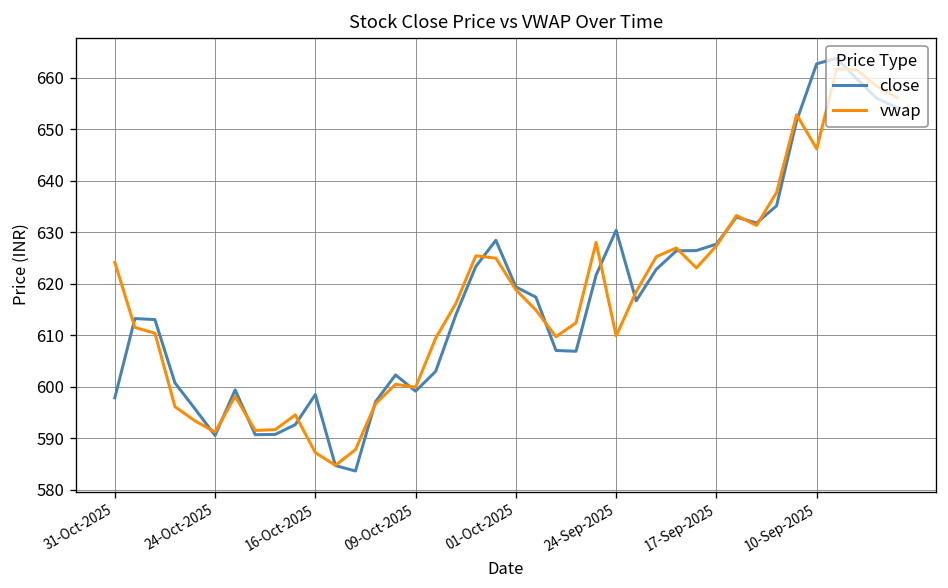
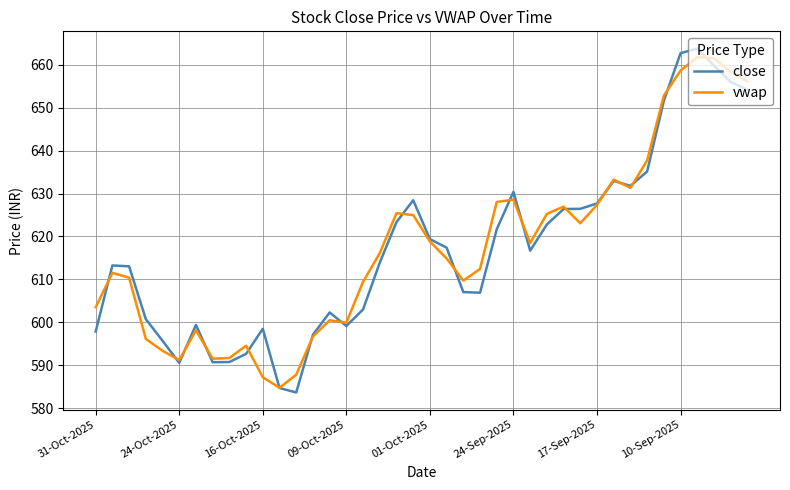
vwap, 31-Oct-2025: 624 -> 604
vwap, 24-Sep-2025: 610 -> 629
vwap, 10-Sep-2025: 646 -> 659
